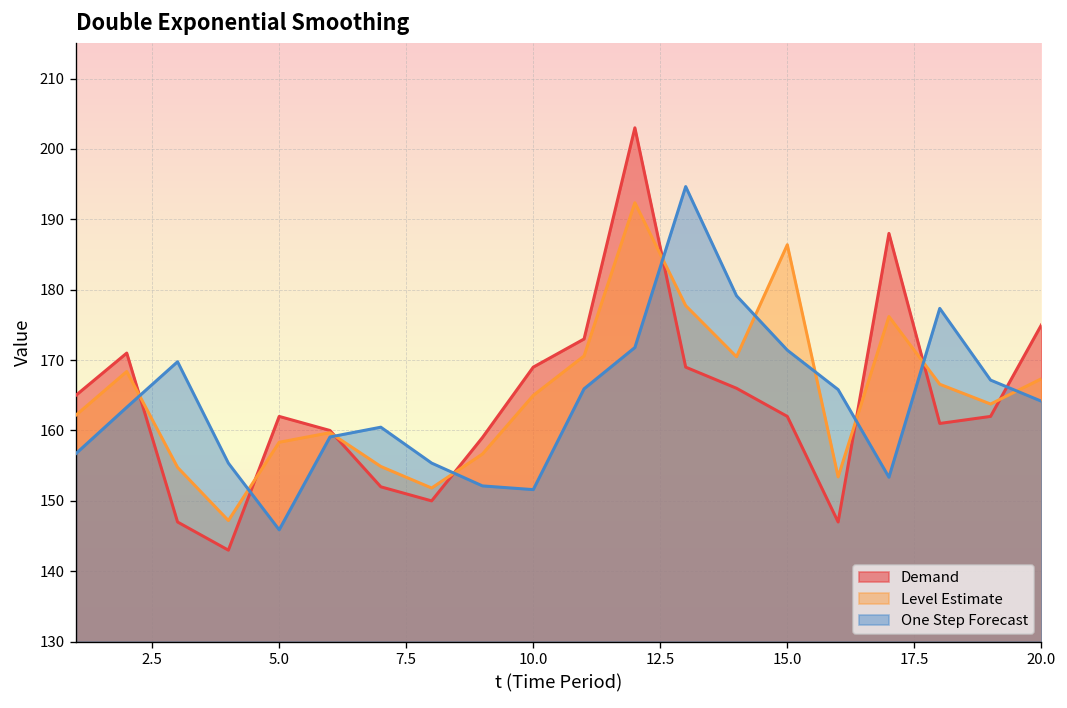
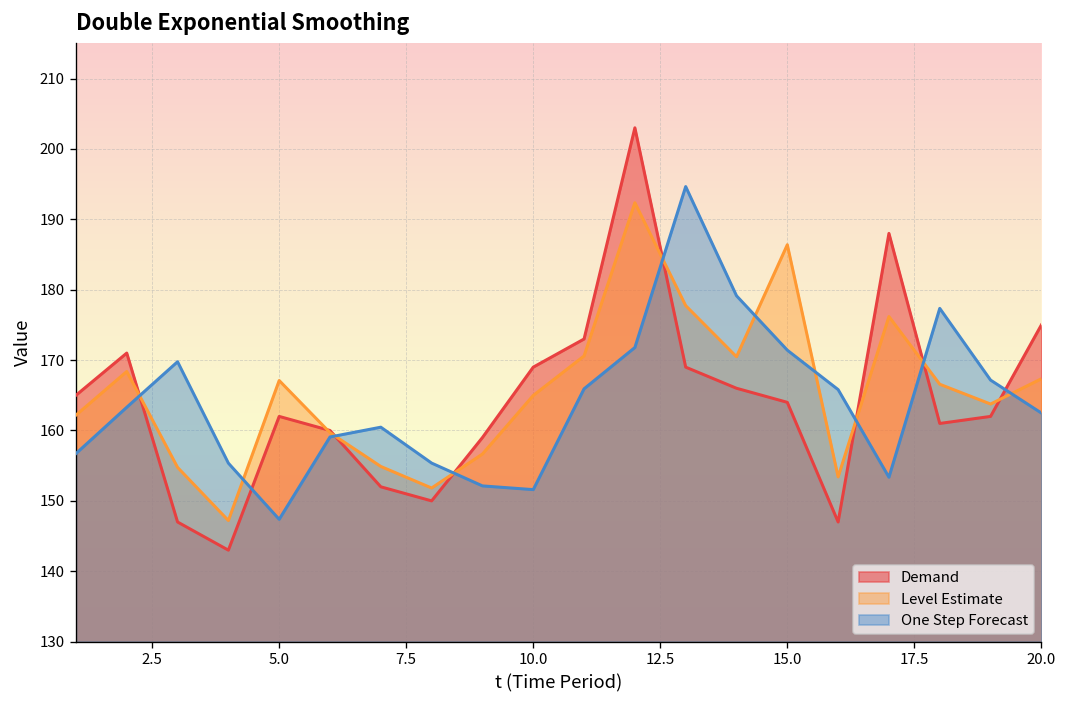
Level Estimate, 5.0: 158 -> 167
One Step Forecast, 5.0: 146 -> 147
Demand, 15.0: 162 -> 164
One Step Forecast, 20.0: 164 -> 162
